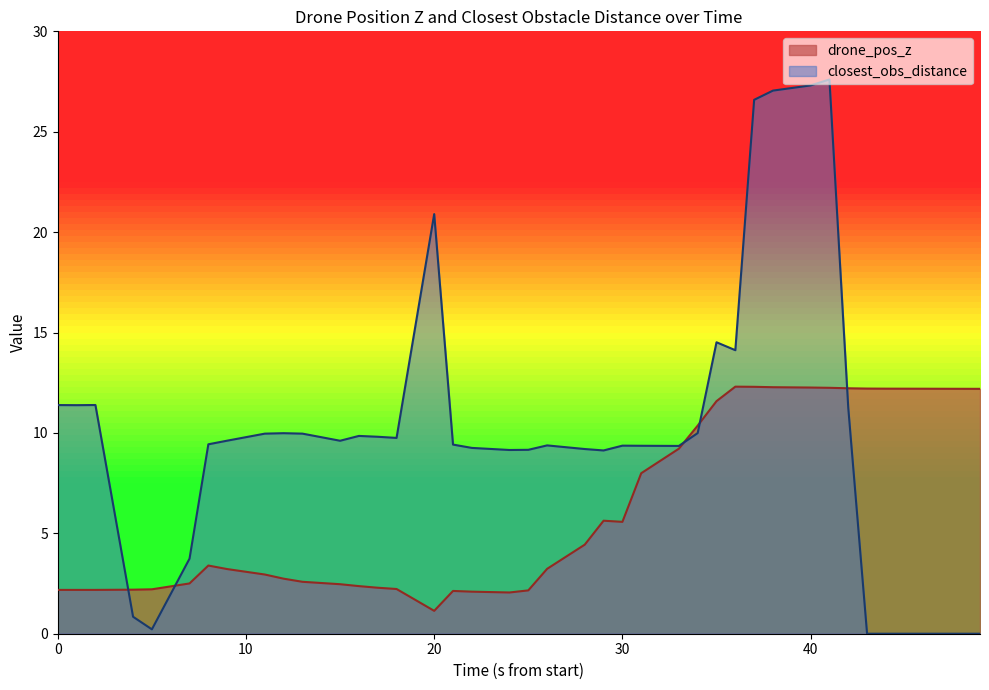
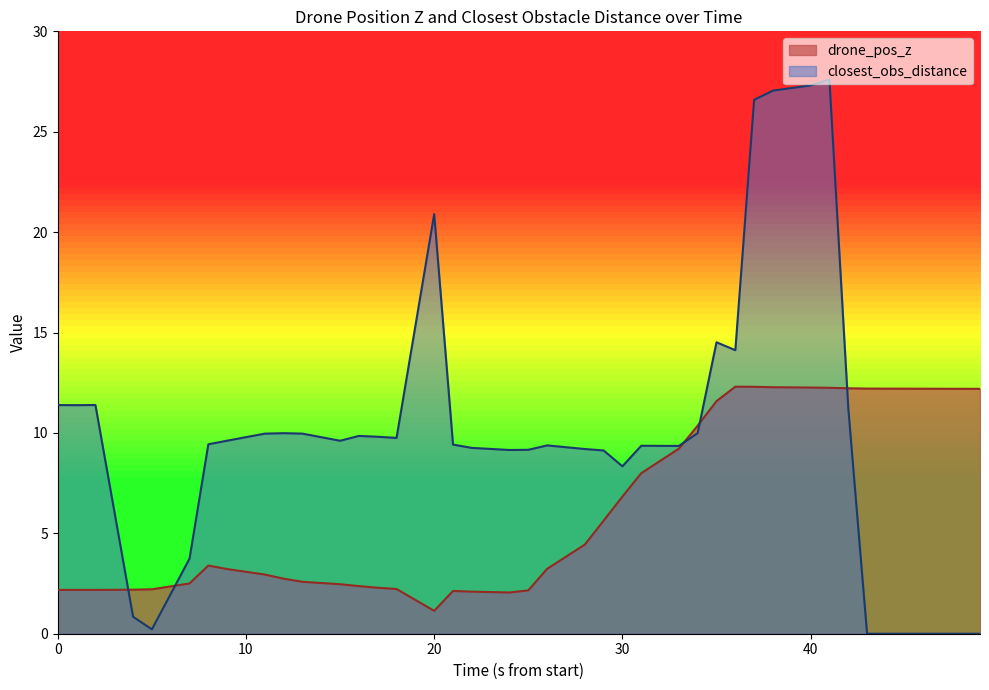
drone_pos_z, 30: 5.6 -> 6.8
closest_obs_distance, 30: 9.4 -> 8.3
